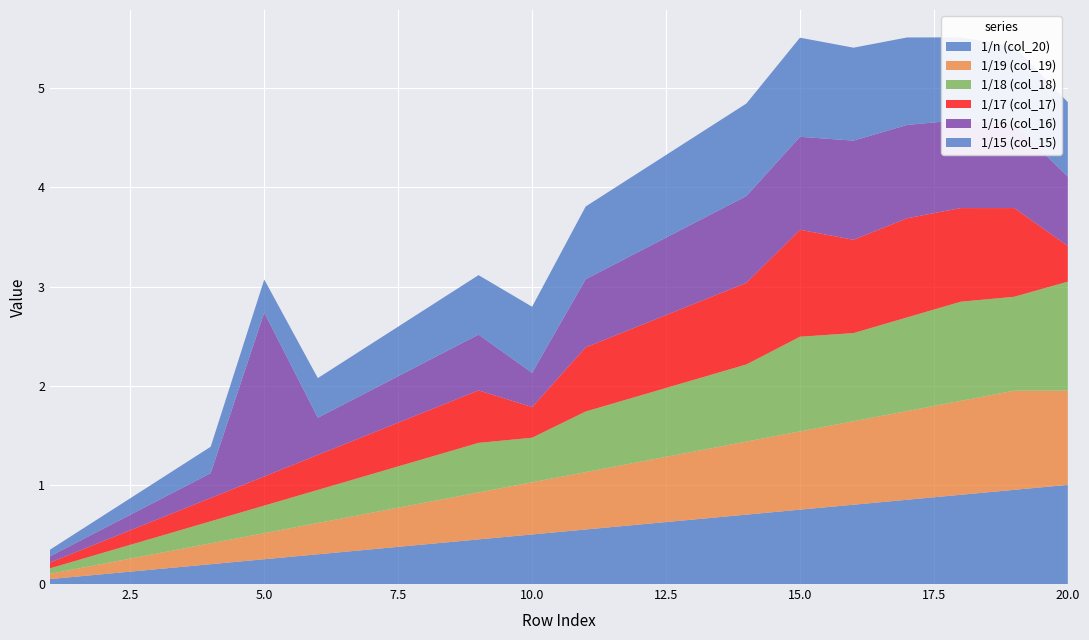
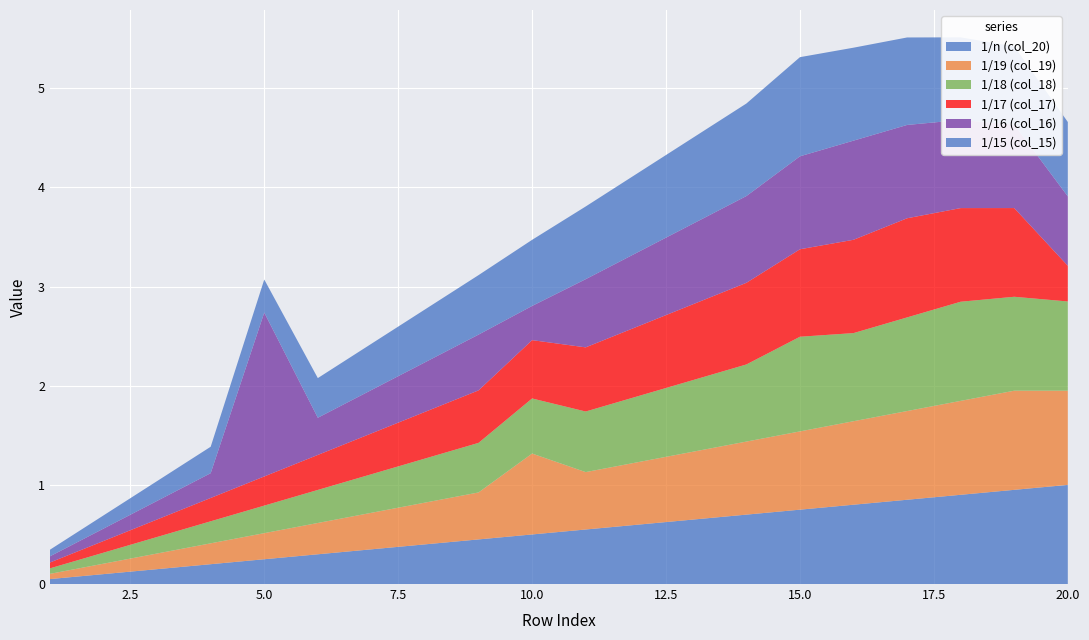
1/19 (col_19), 10.0: 0.5 -> 0.8
1/18 (col_18), 10.0: 0.4 -> 0.6
1/17 (col_17), 10.0: 0.3 -> 0.6
1/17 (col_17), 15.0: 1.1 -> 0.9
1/18 (col_18), 20.0: 1.1 -> 0.9
